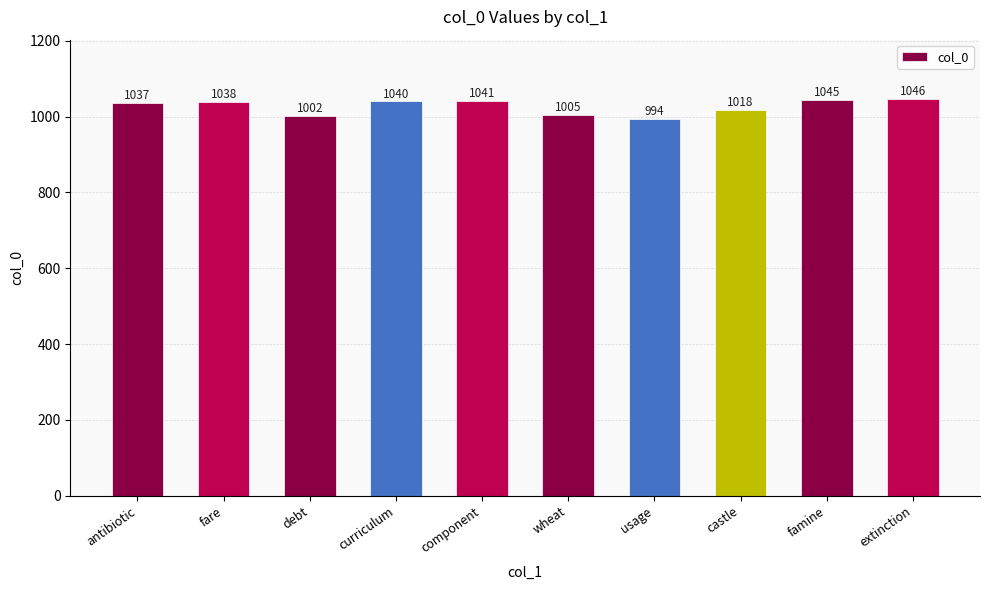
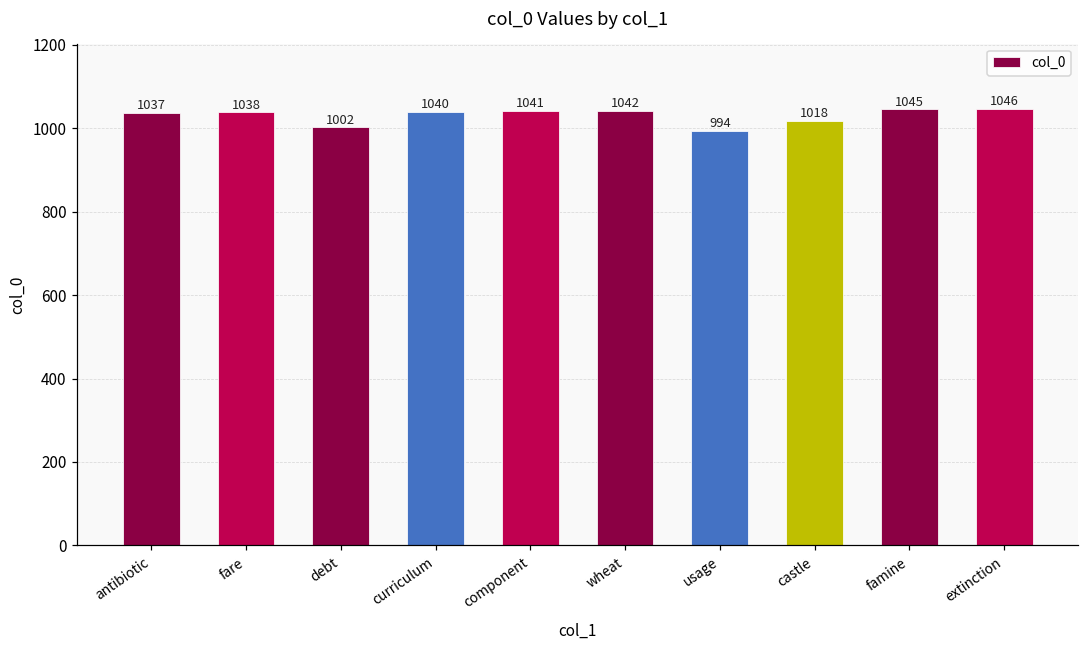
wheat: 1005 -> 1042
